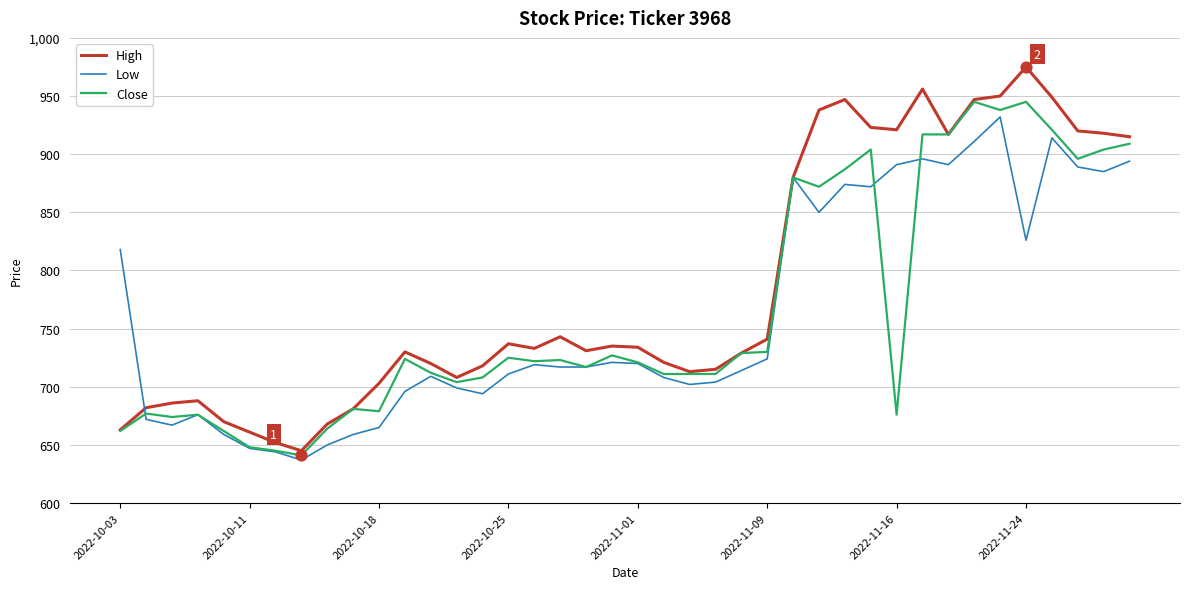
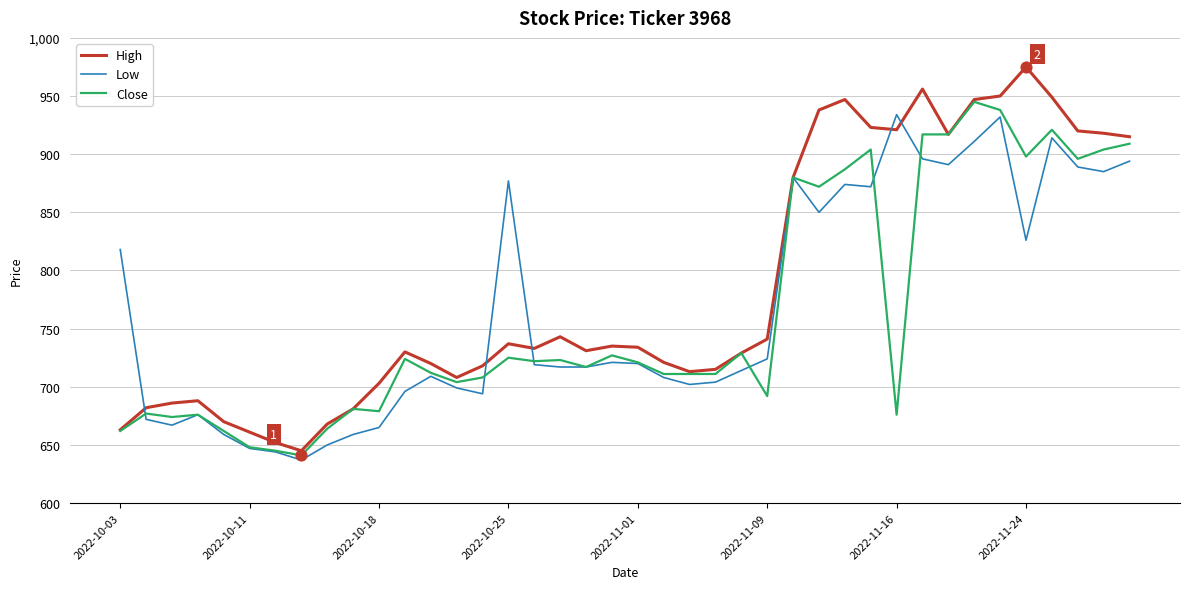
Low, 2022-10-25: 711 -> 877
Close, 2022-11-09: 730 -> 692
Low, 2022-11-16: 891 -> 934
Close, 2022-11-24: 945 -> 898
